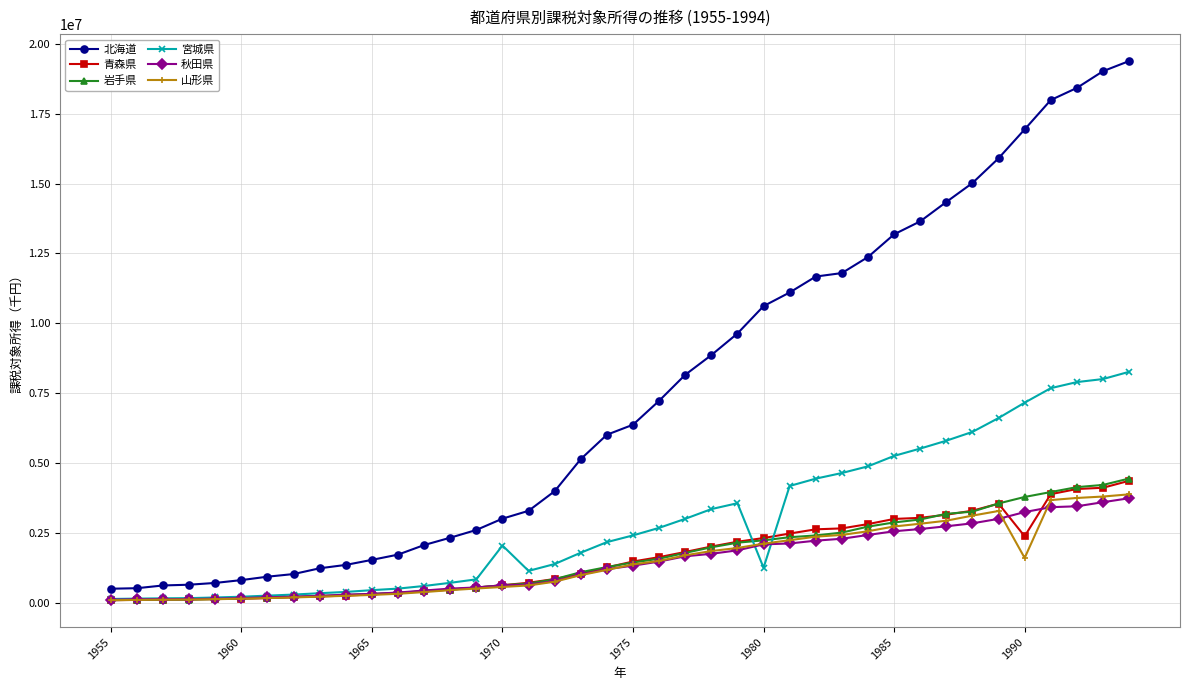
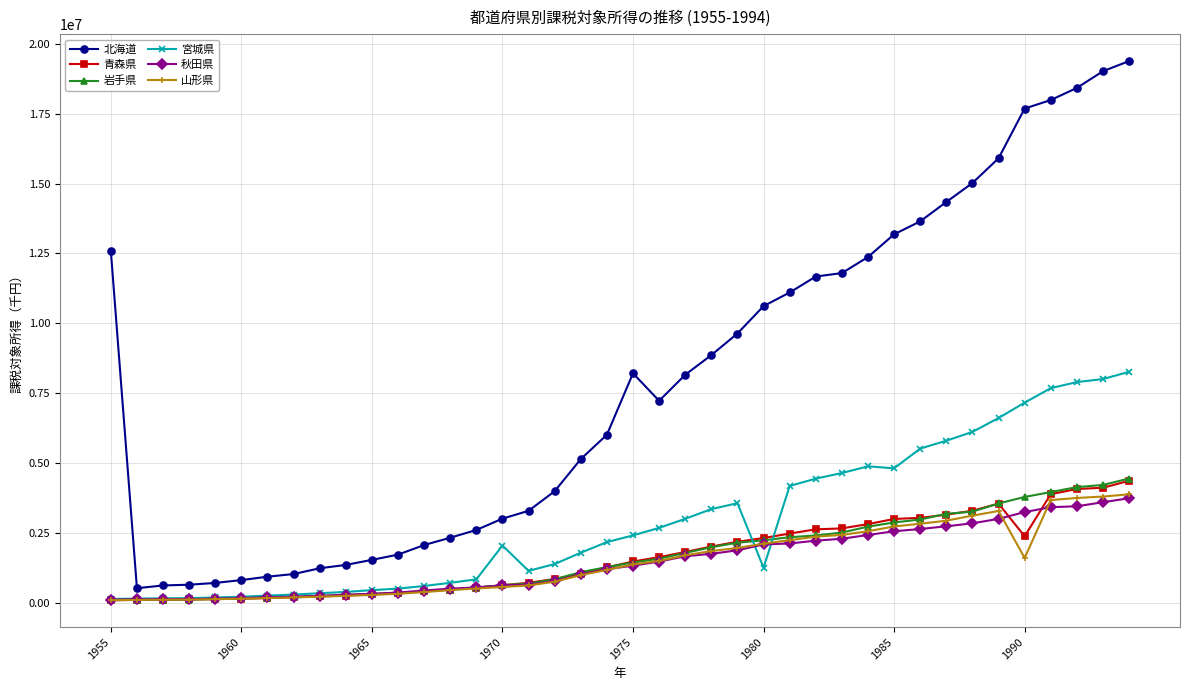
北海道, 1955: 500000 -> 12600000
北海道, 1975: 6400000 -> 8200000
宮城県, 1985: 5300000 -> 4800000
北海道, 1990: 16900000 -> 17700000
